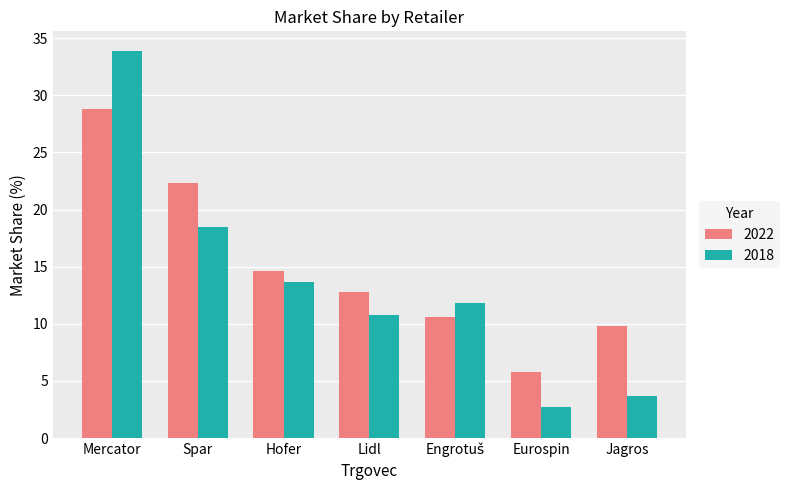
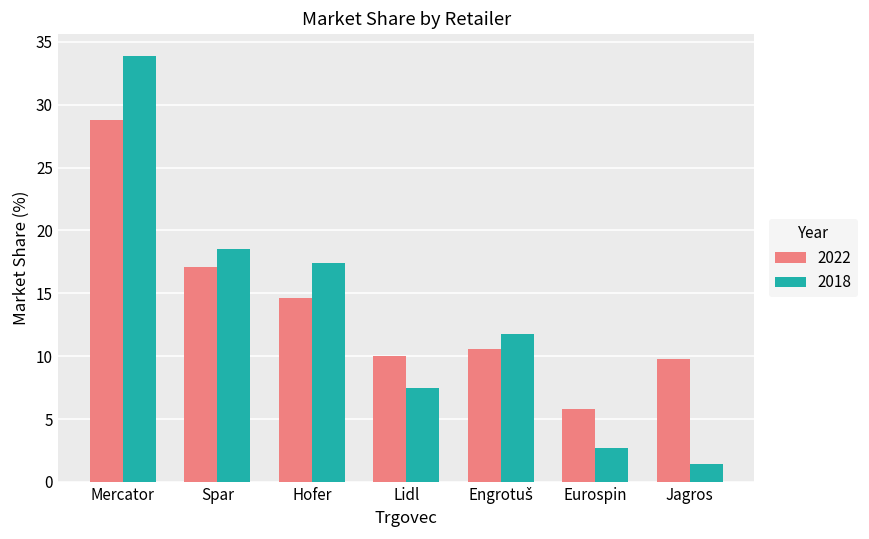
2022, Spar: 22.3 -> 17.1
2018, Hofer: 13.7 -> 17.4
2022, Lidl: 12.8 -> 10.0
2018, Lidl: 10.8 -> 7.5
2018, Jagros: 3.7 -> 1.4
